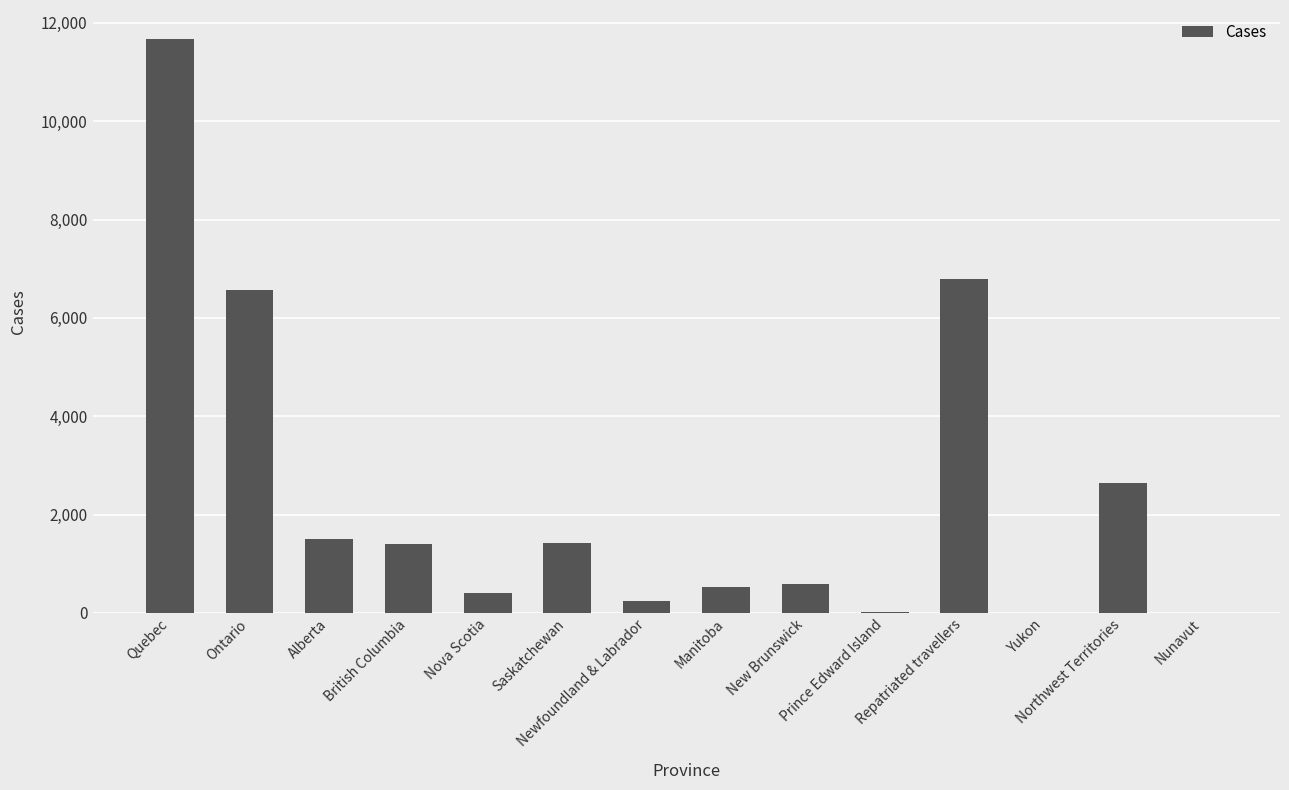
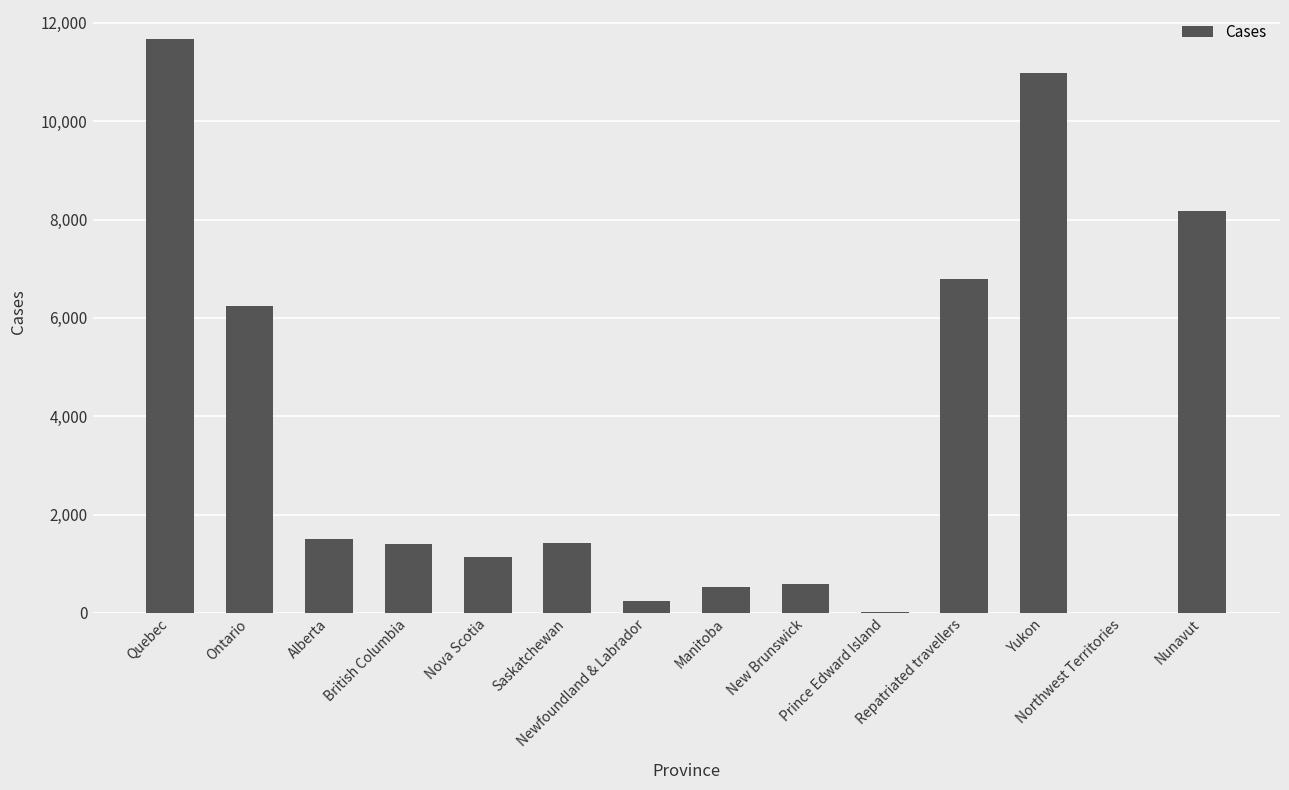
Ontario: 6,600 -> 6,200
Nova Scotia: 400 -> 1,100
Yukon: 0 -> 11,000
Northwest Territories: 2,700 -> 0
Nunavut: 0 -> 8,200
